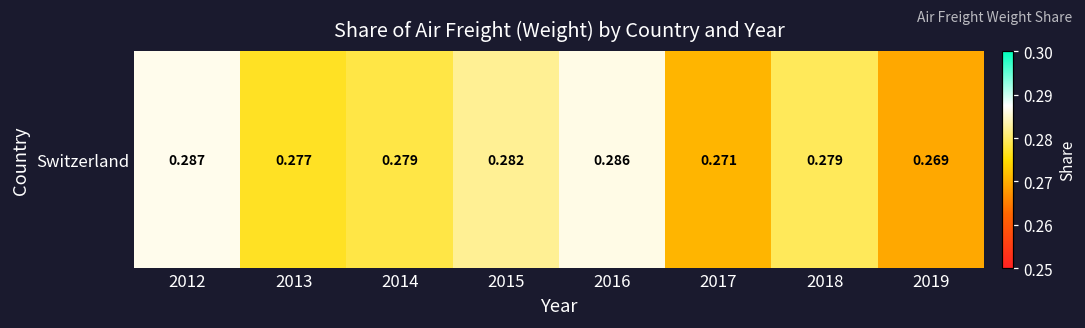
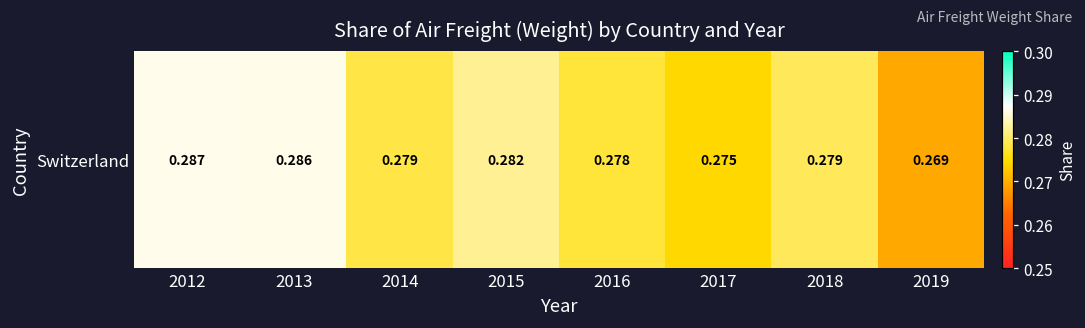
Switzerland, 2013: 0.277 -> 0.286
Switzerland, 2016: 0.286 -> 0.278
Switzerland, 2017: 0.271 -> 0.275
